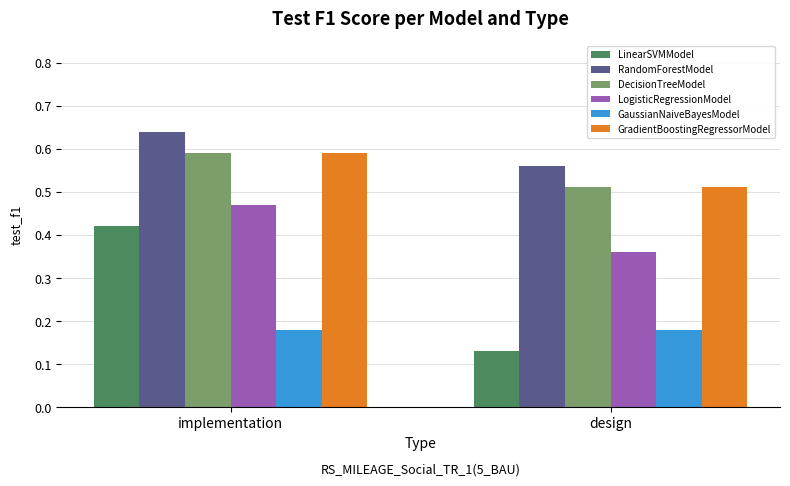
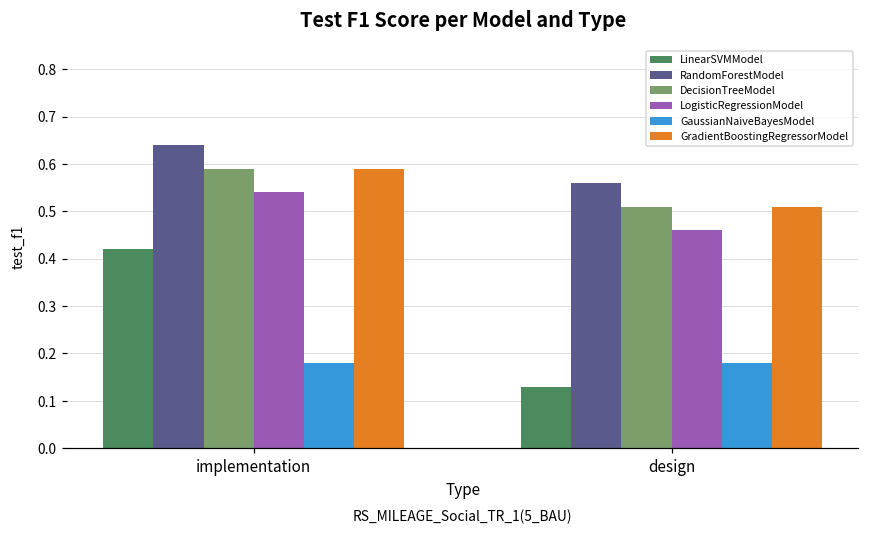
LogisticRegressionModel, implementation: 0.47 -> 0.54
LogisticRegressionModel, design: 0.36 -> 0.46
